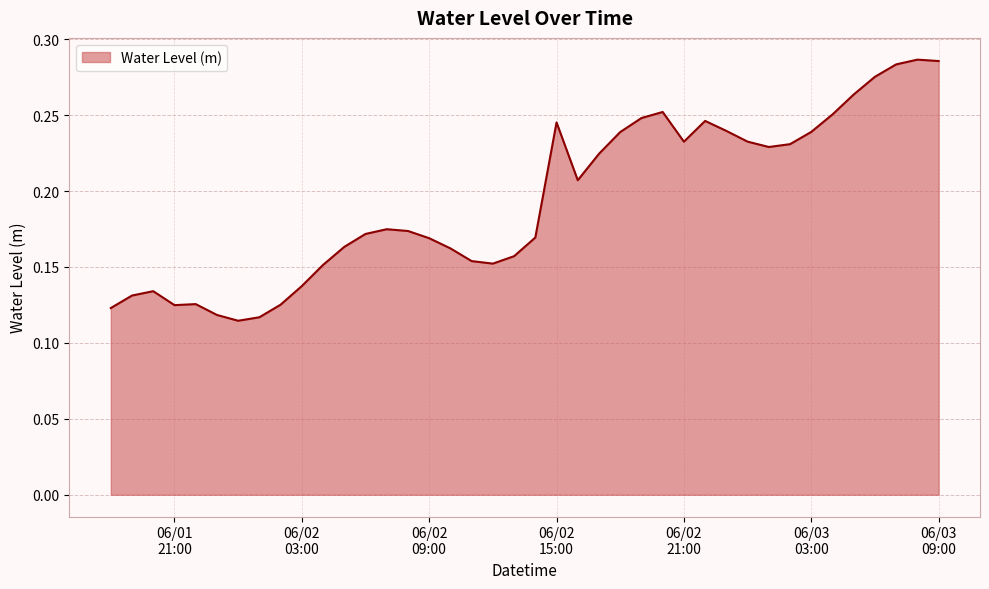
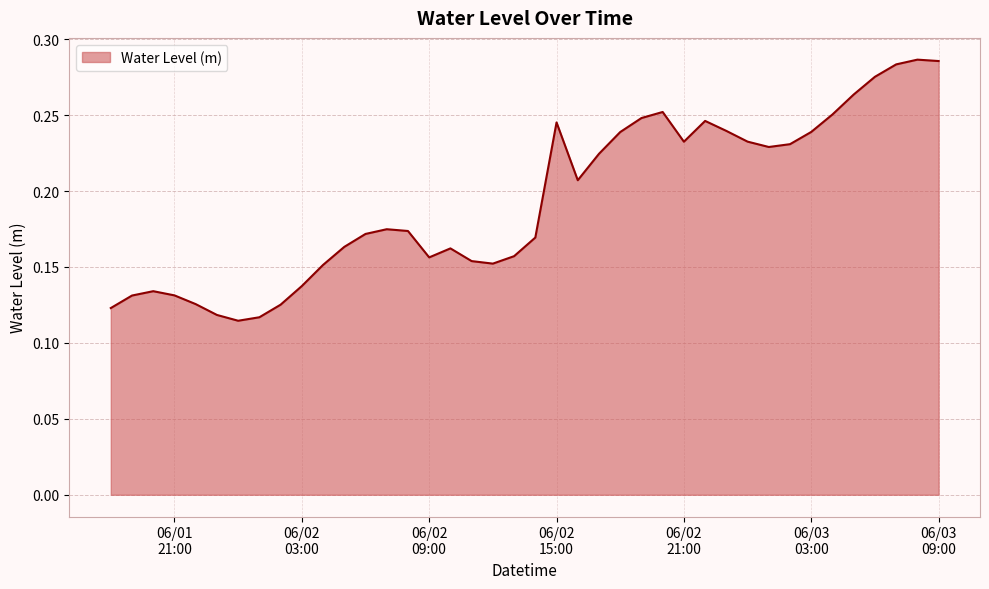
06/01 21:00: 0.125 -> 0.131
06/02 09:00: 0.169 -> 0.156
